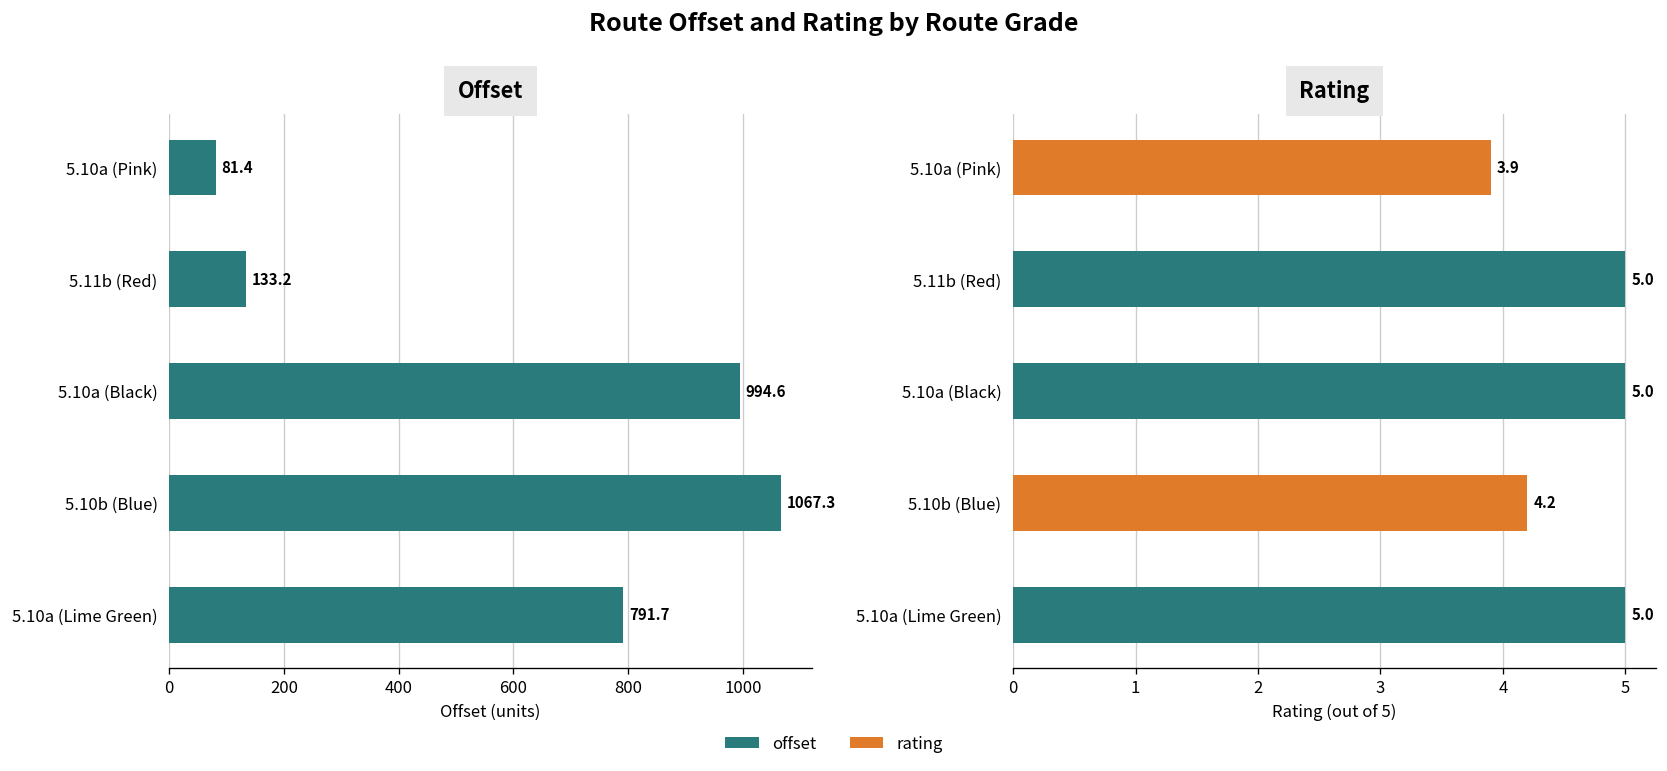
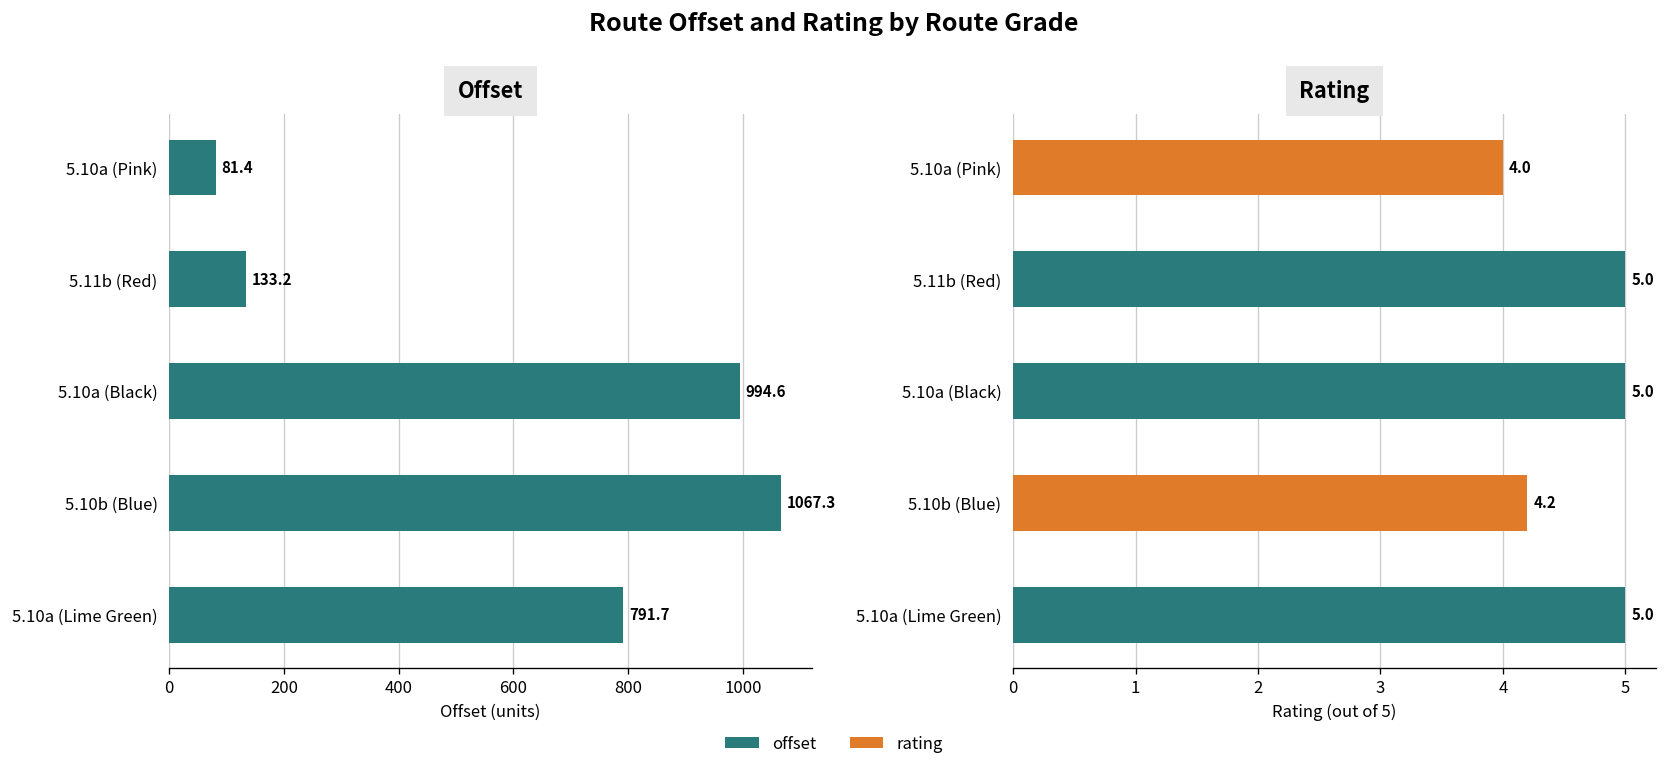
Rating, 5.10a (Pink): 3.9 -> 4.0
